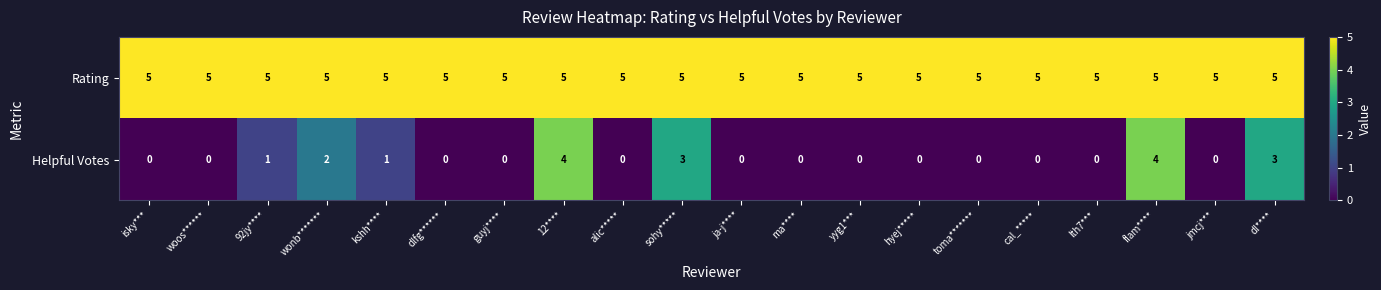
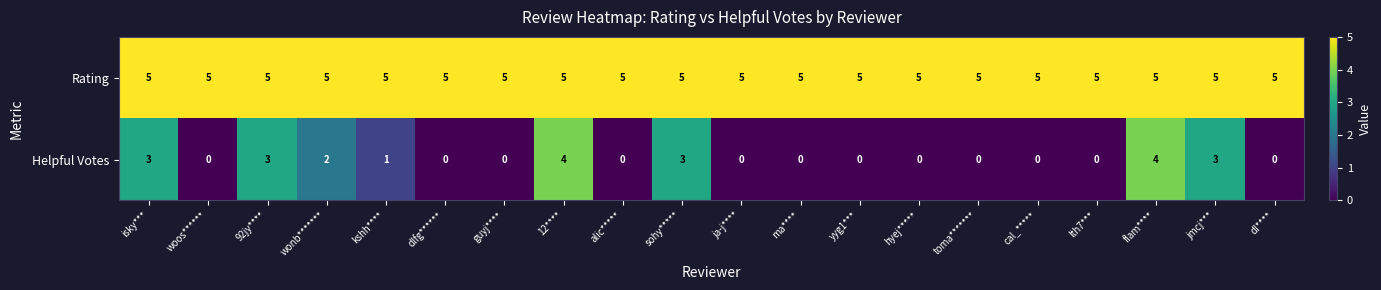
Helpful Votes, isky***: 0 -> 3
Helpful Votes, 92jy****: 1 -> 3
Helpful Votes, jmcj***: 0 -> 3
Helpful Votes, dl****: 3 -> 0
